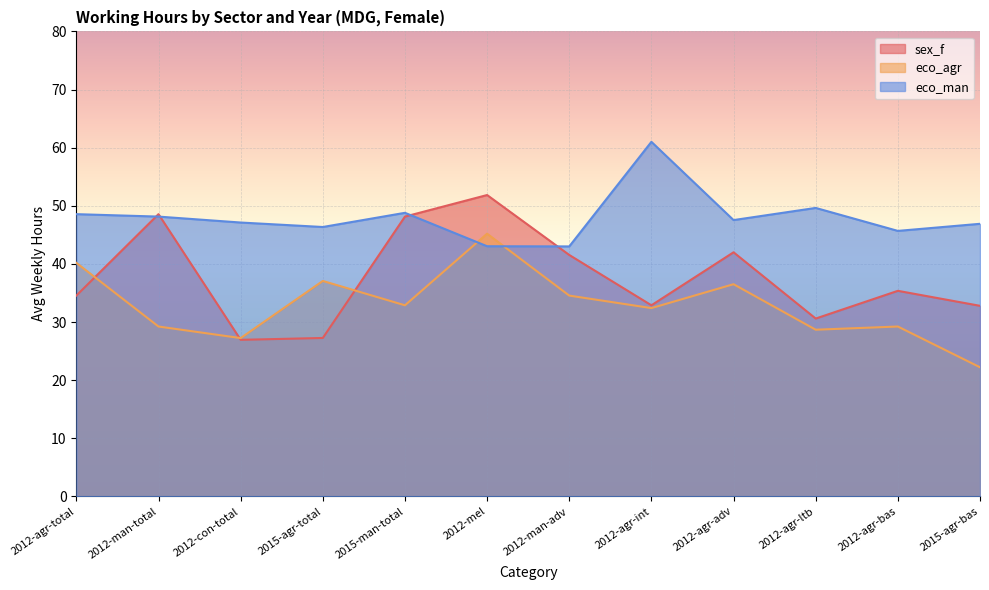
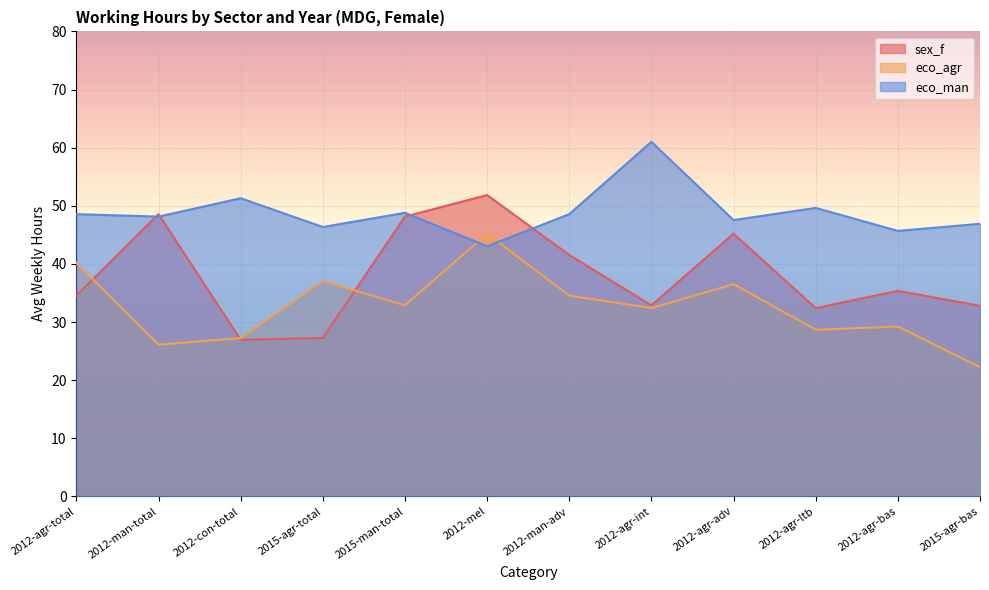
eco_agr, 2012-man-total: 29 -> 26
eco_man, 2012-con-total: 47 -> 51
eco_man, 2012-man-adv: 43 -> 49
sex_f, 2012-agr-adv: 42 -> 45
sex_f, 2012-agr-ltb: 31 -> 32
